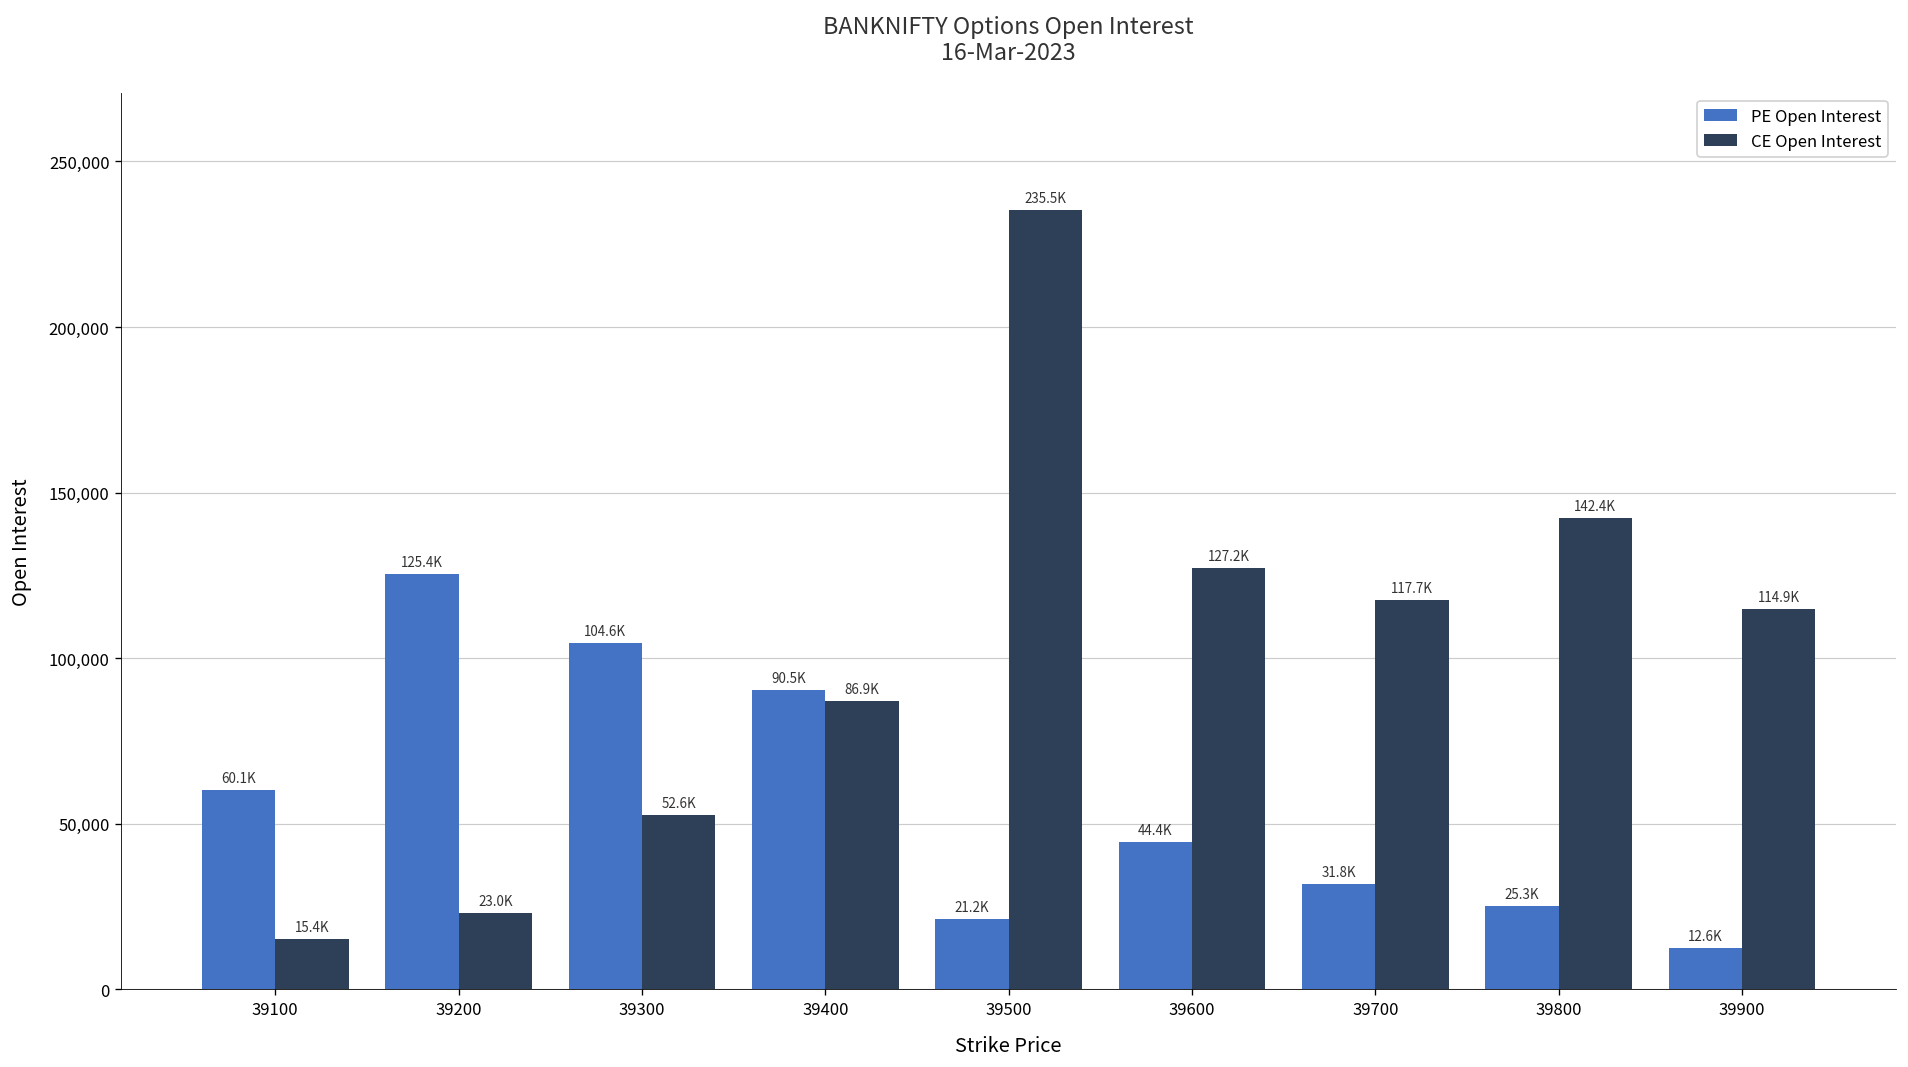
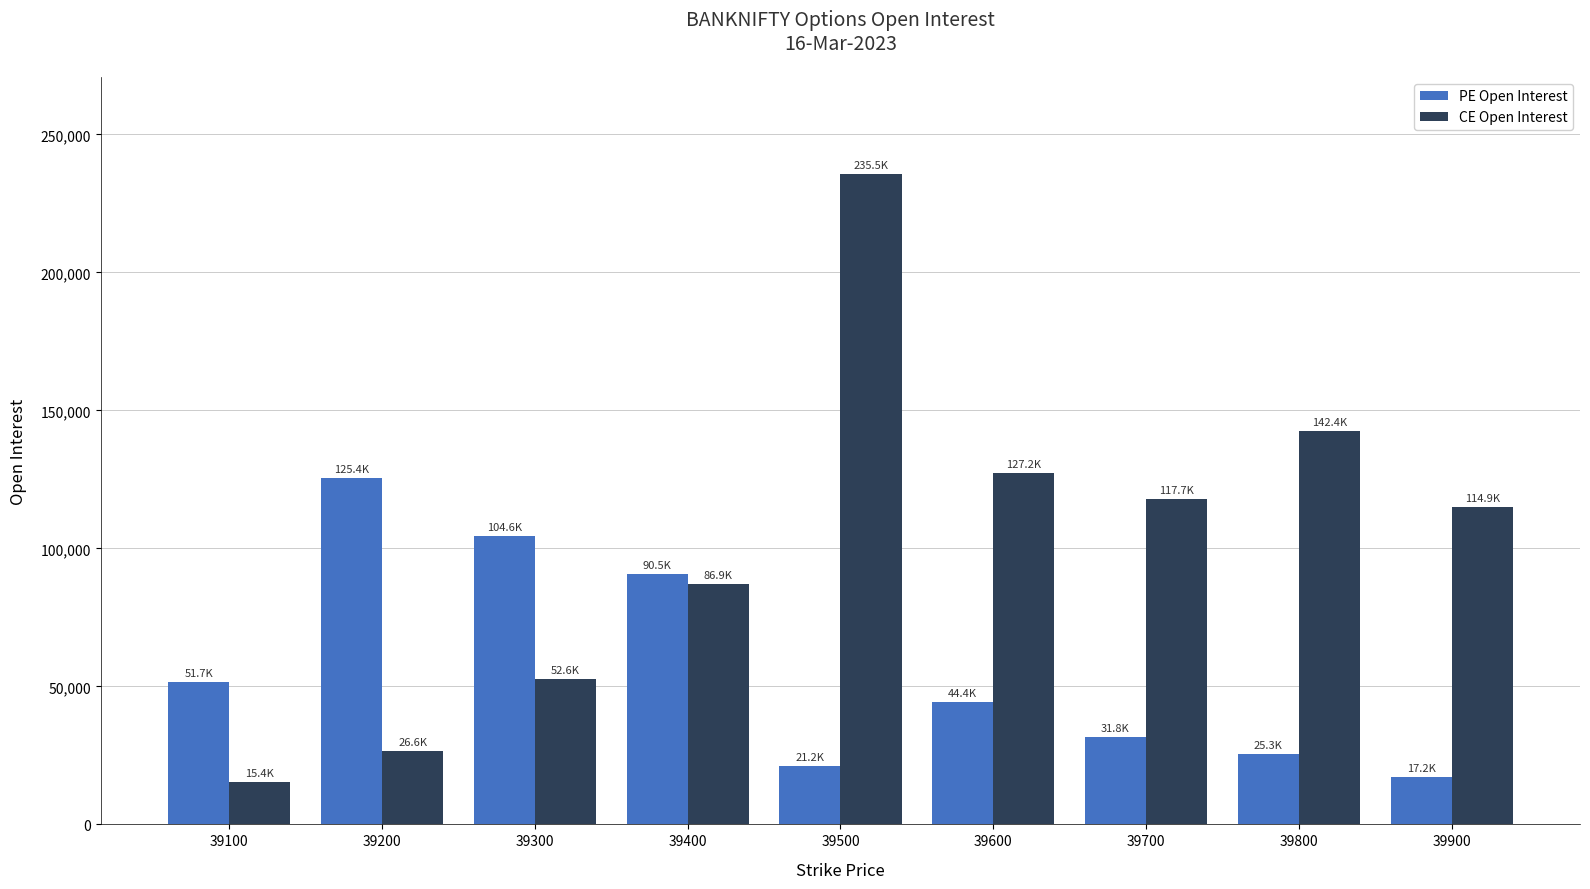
PE Open Interest, 39100: 60.1K -> 51.7K
CE Open Interest, 39200: 23.0K -> 26.6K
PE Open Interest, 39900: 12.6K -> 17.2K
